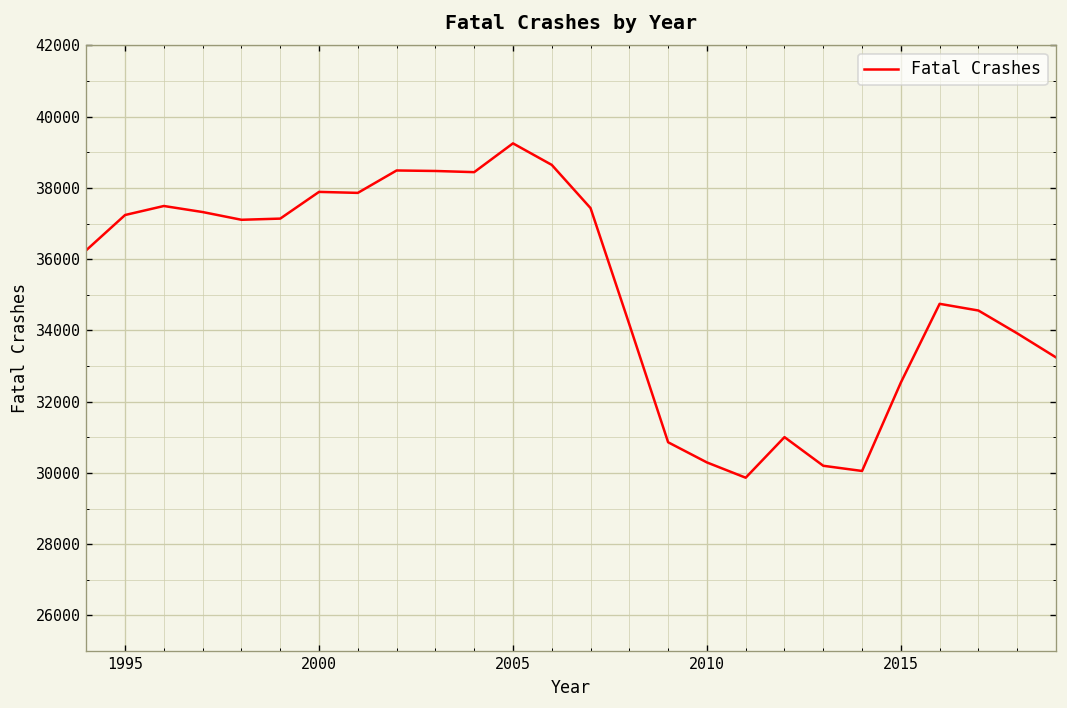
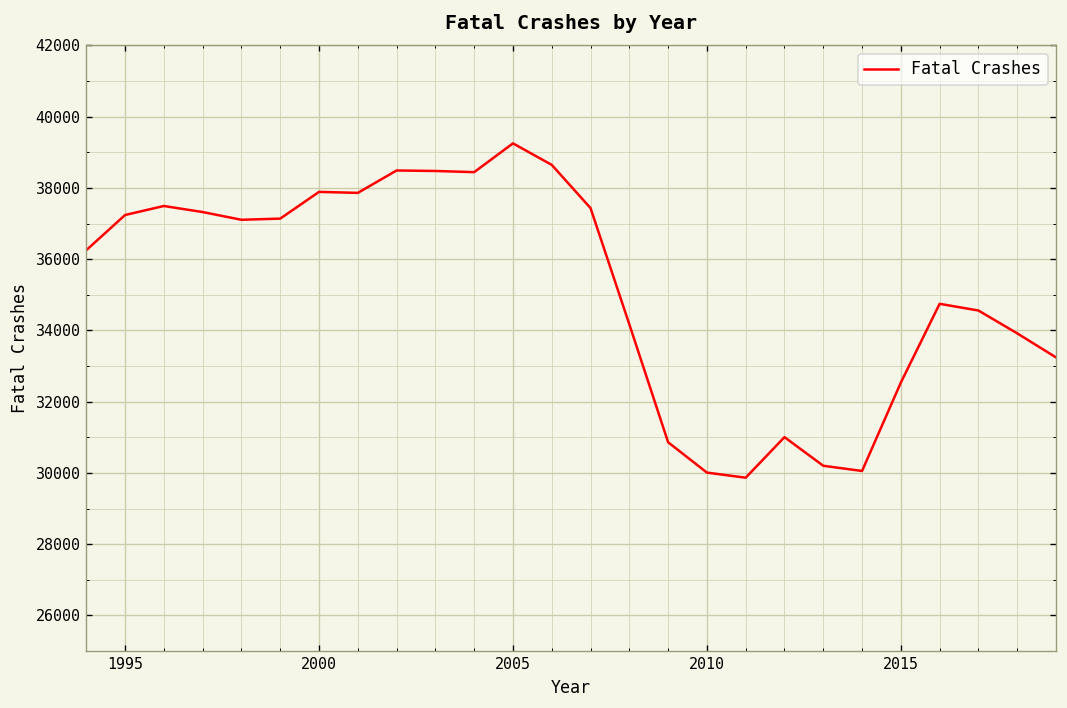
2010: 30300 -> 30000
